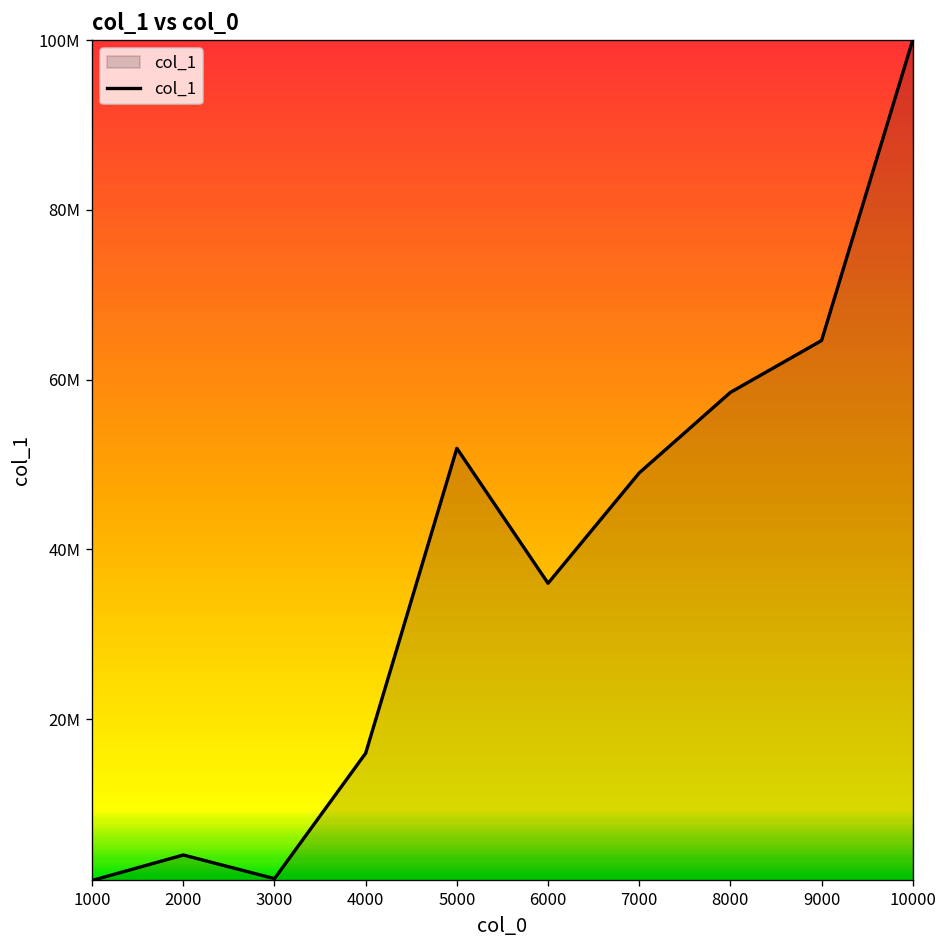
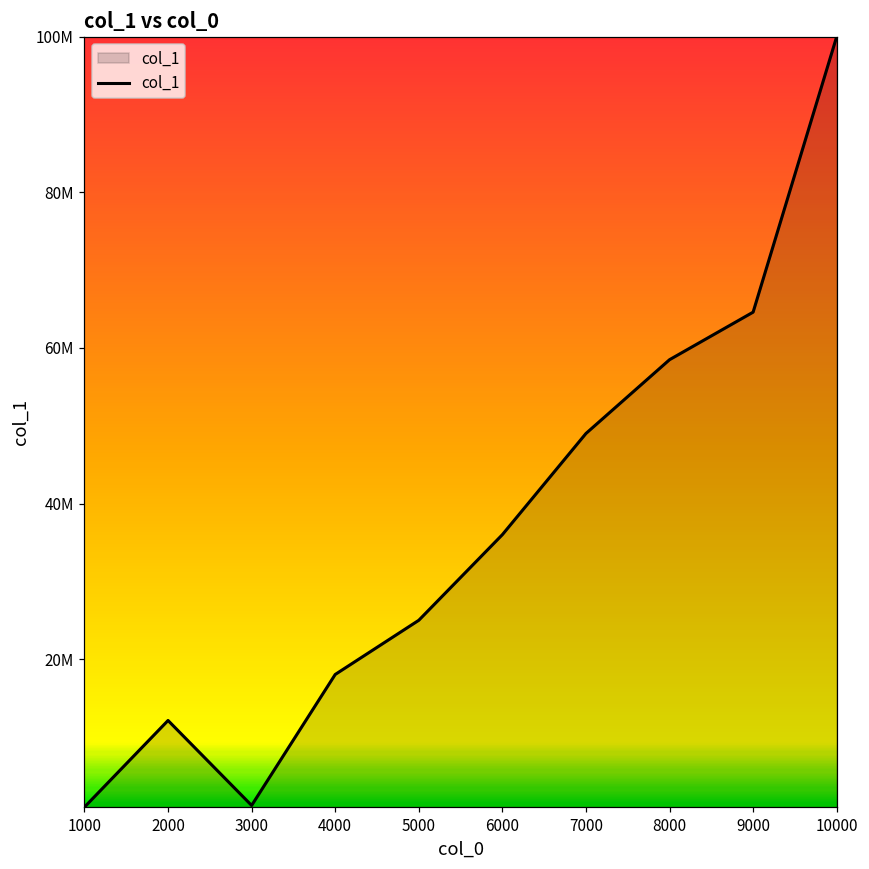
2000: 4000000 -> 12000000
4000: 16000000 -> 18000000
5000: 52000000 -> 25000000
